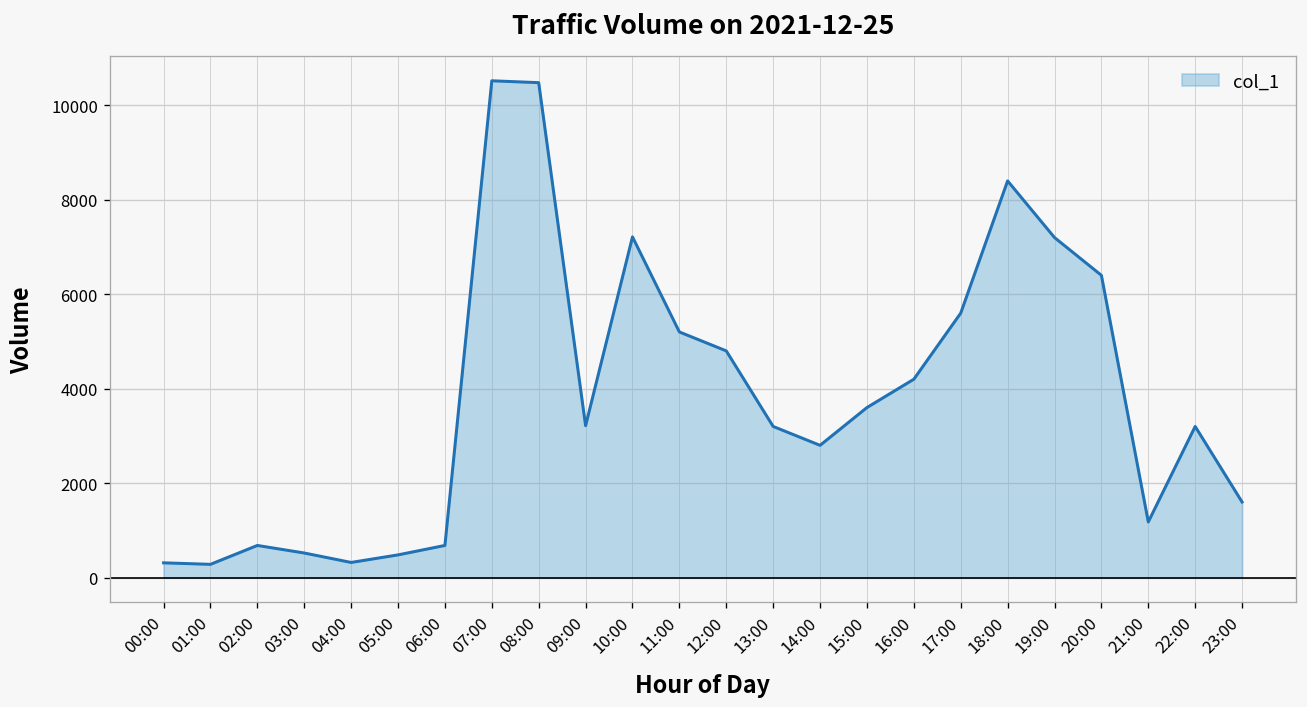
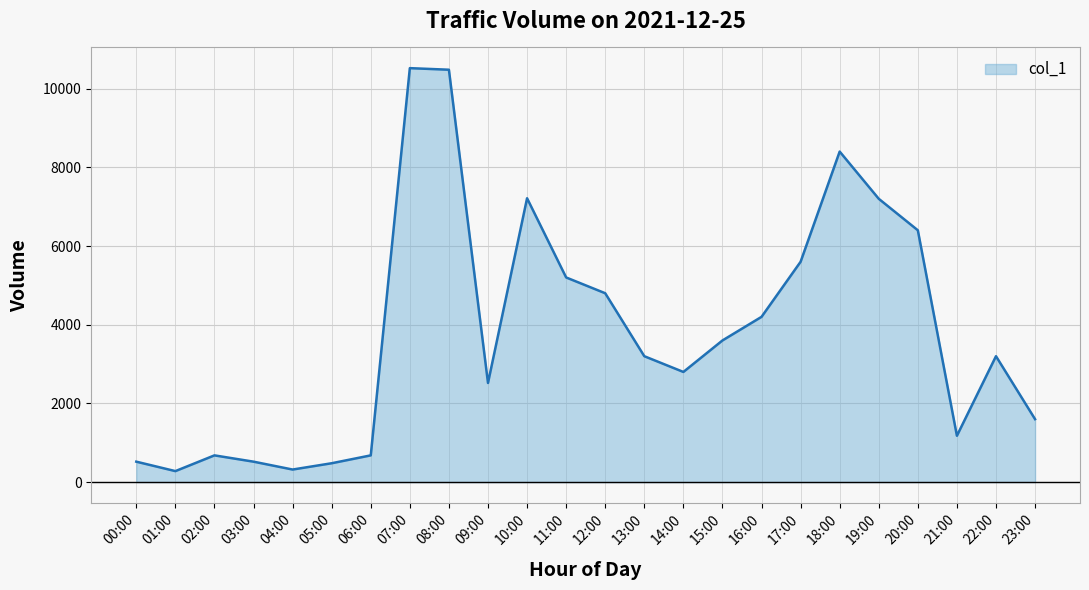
00:00: 300 -> 500
09:00: 3200 -> 2500
